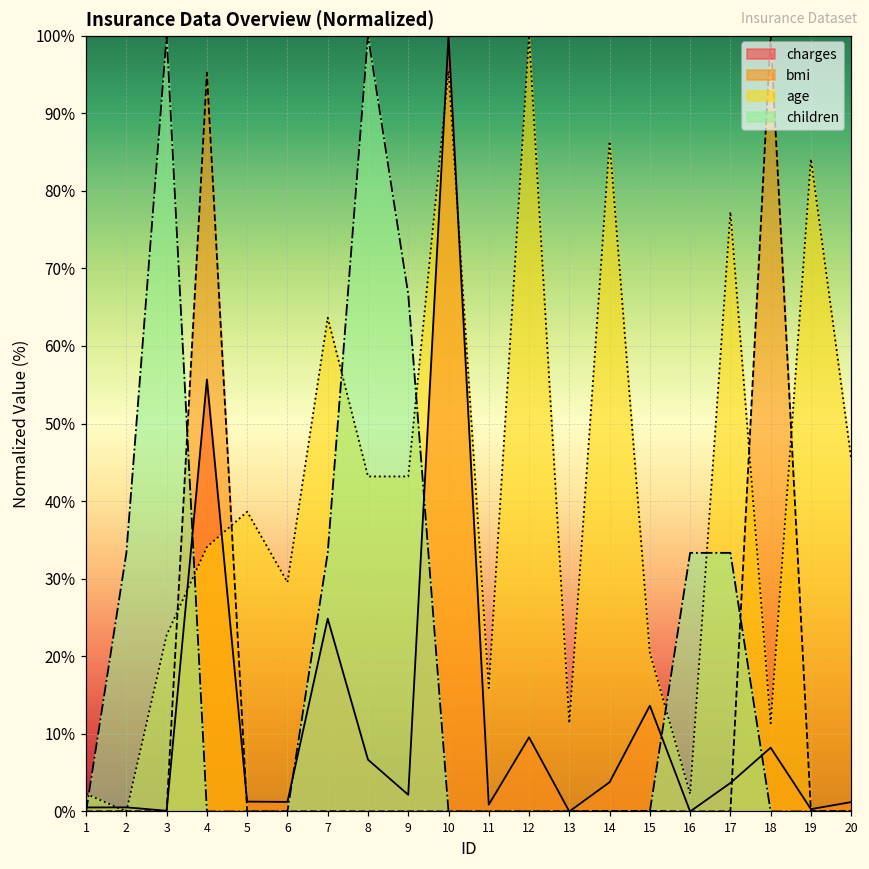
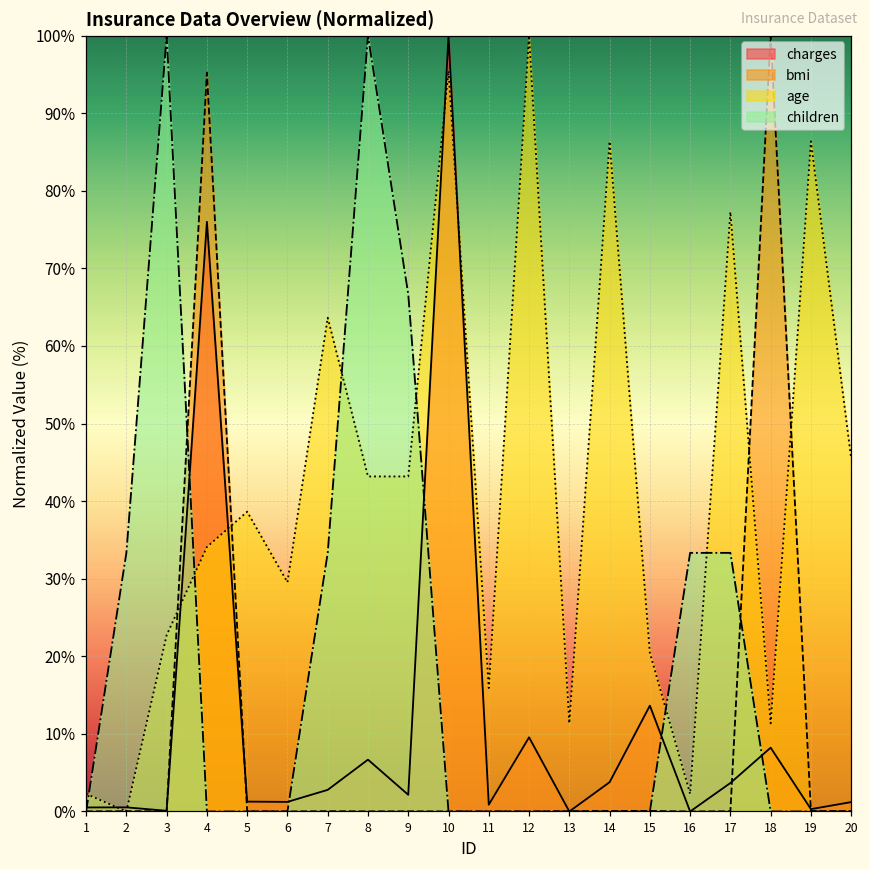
charges, 4: 56% -> 76%
charges, 7: 25% -> 3%
age, 19: 84% -> 86%
